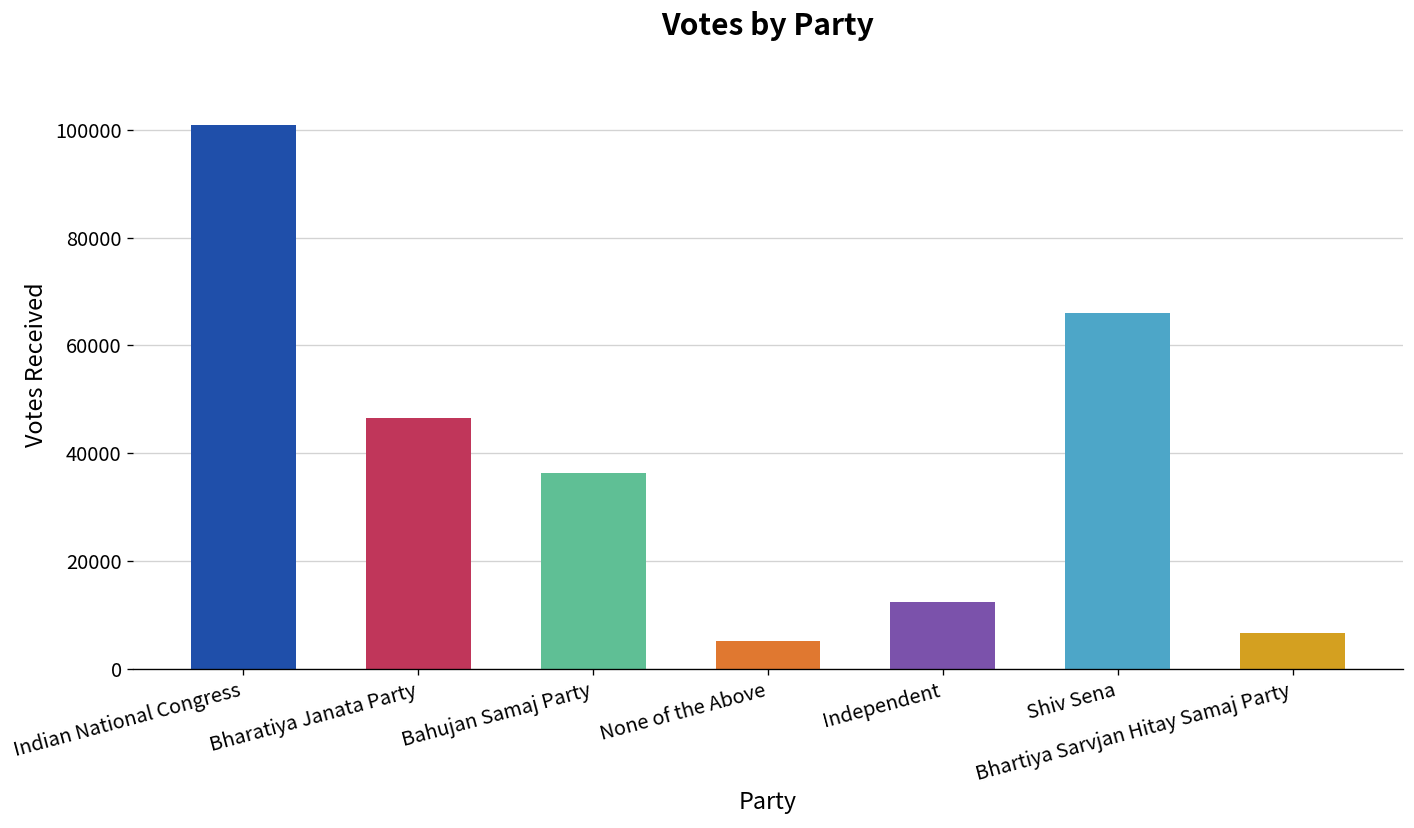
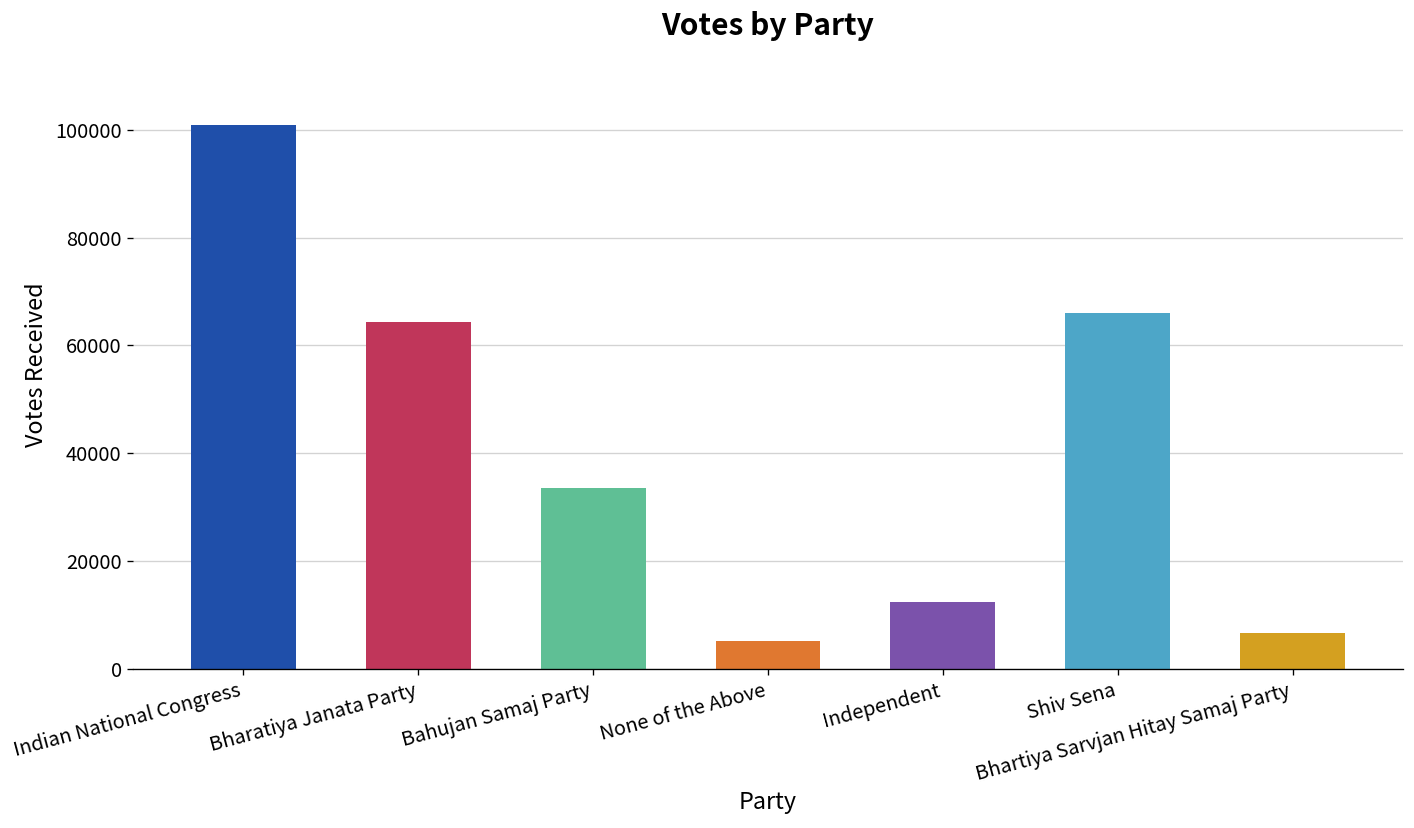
Bharatiya Janata Party: 46000 -> 64000
Bahujan Samaj Party: 36000 -> 34000
